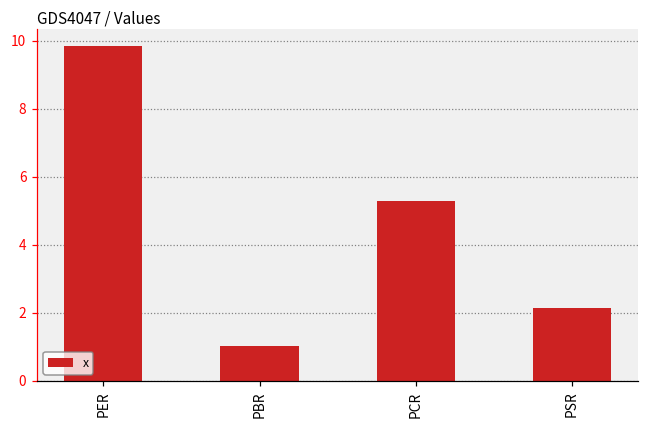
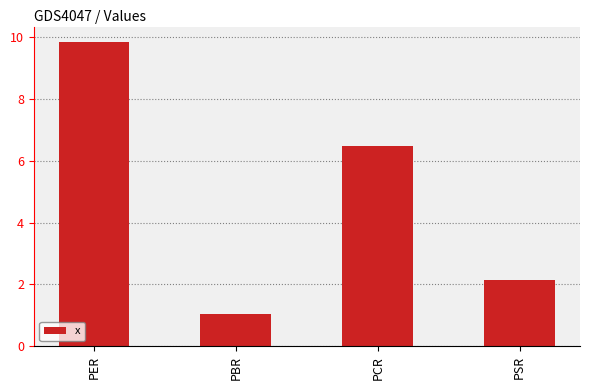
PCR: 5.3 -> 6.5
